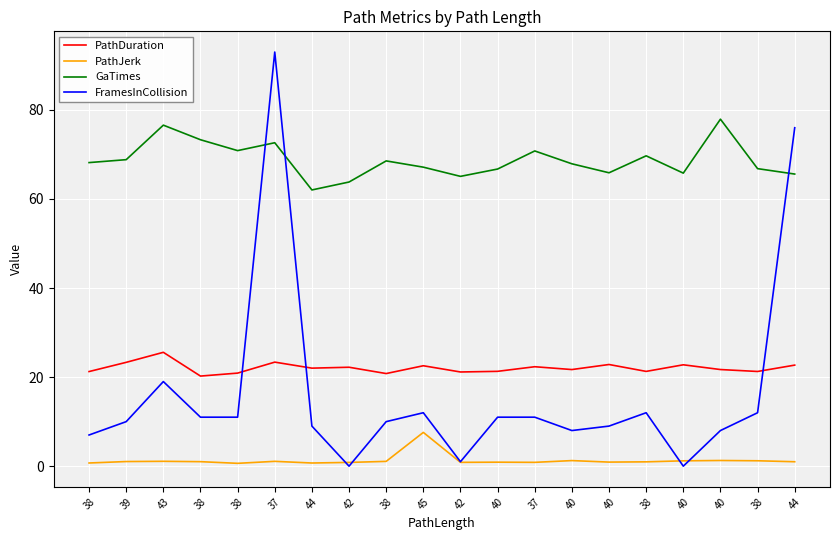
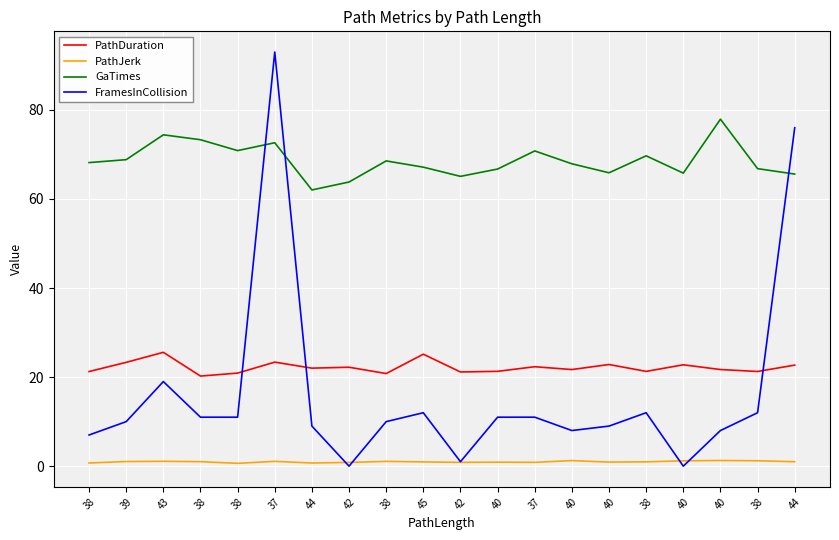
GaTimes, 43: 77 -> 74
PathDuration, 45: 23 -> 25
PathJerk, 45: 8 -> 1
